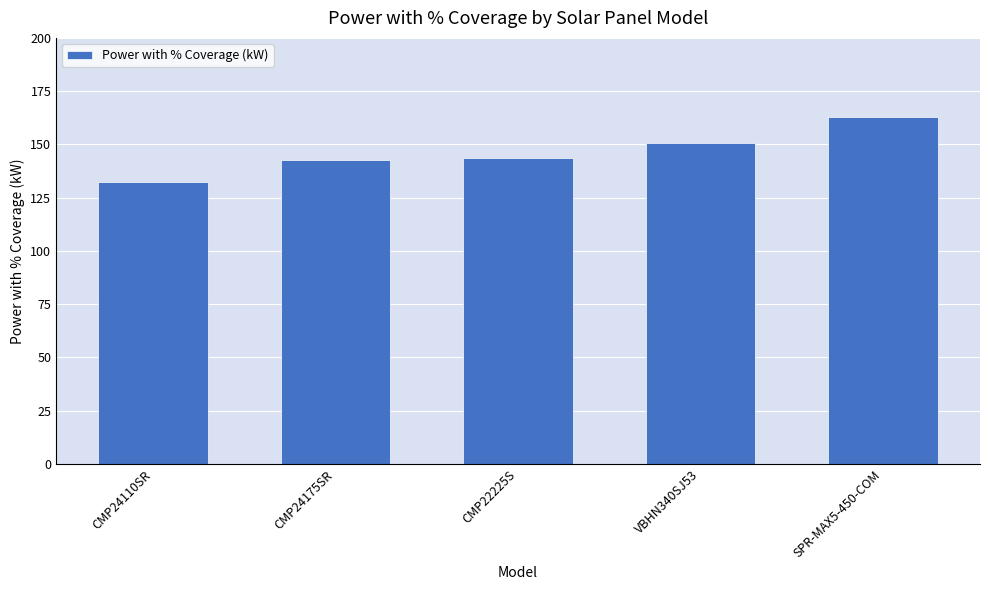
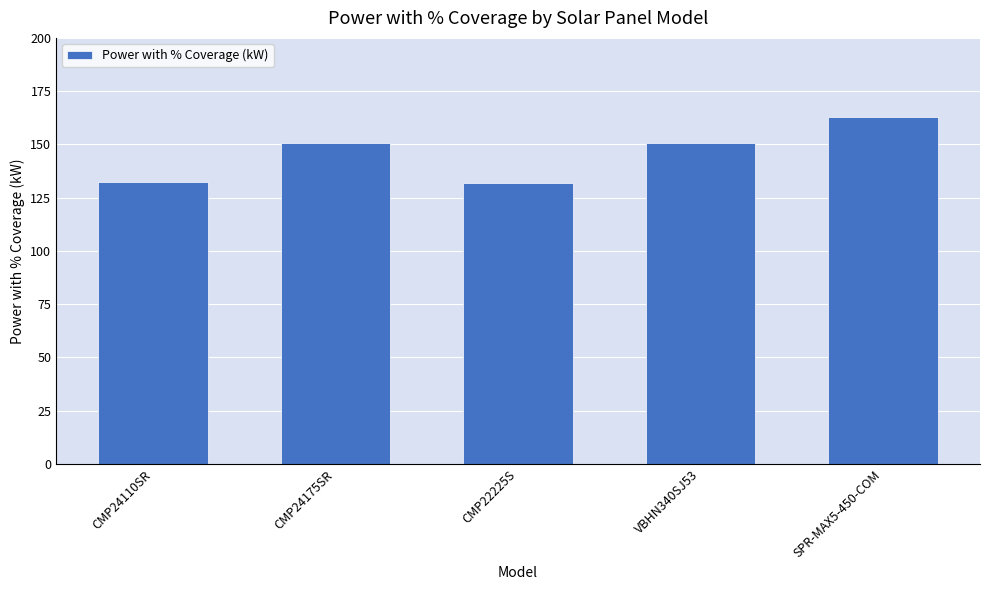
CMP24175SR: 143 -> 151
CMP22225S: 143 -> 132
